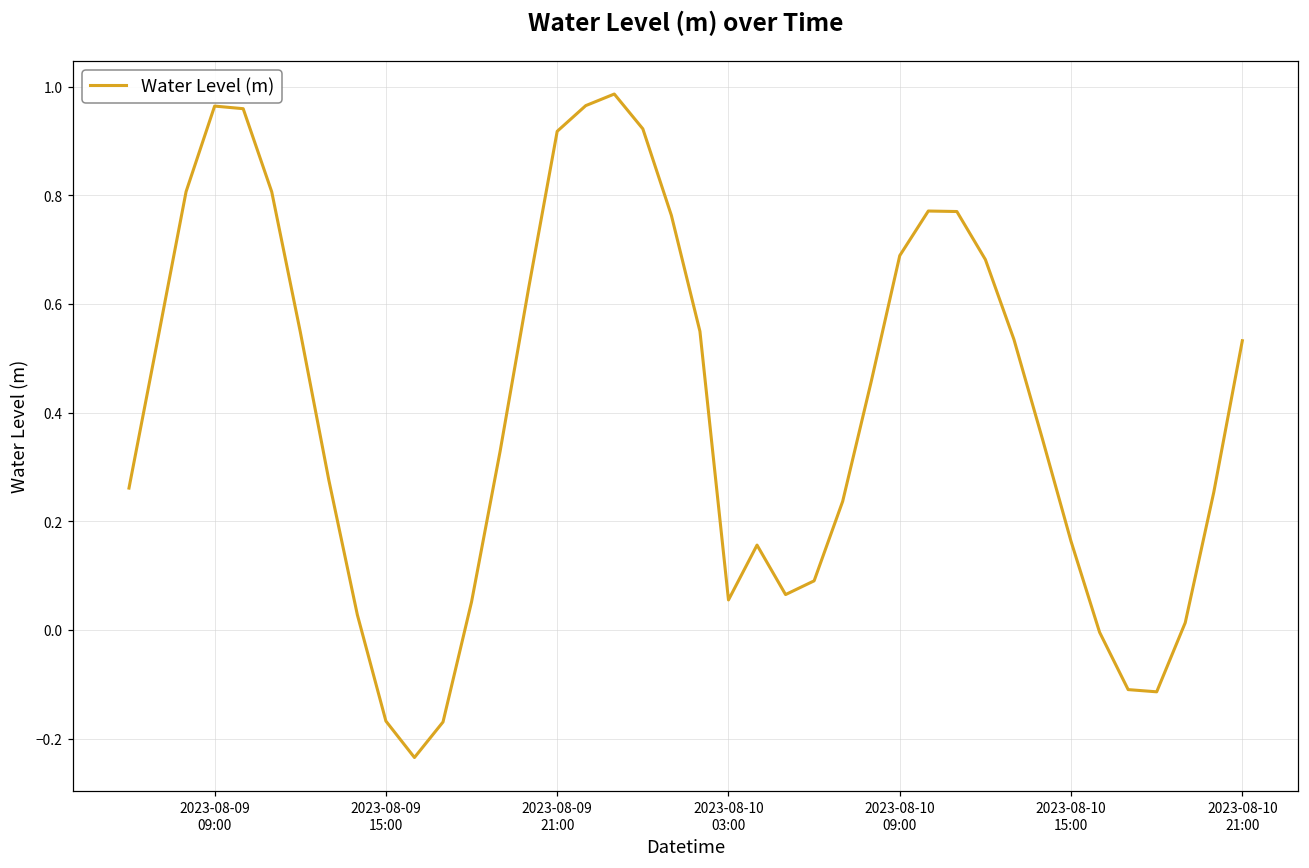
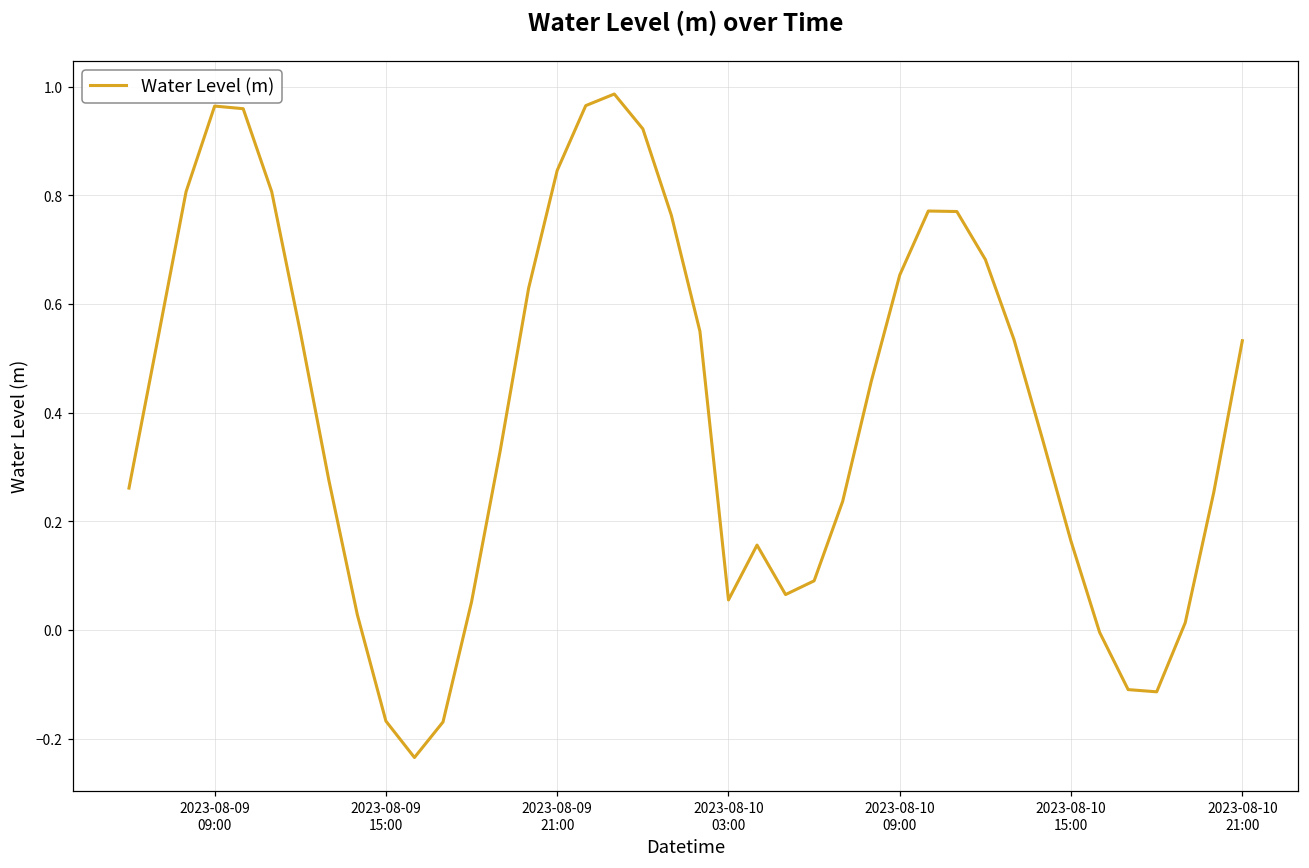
2023-08-09 21:00: 0.92 -> 0.85
2023-08-10 09:00: 0.69 -> 0.65
